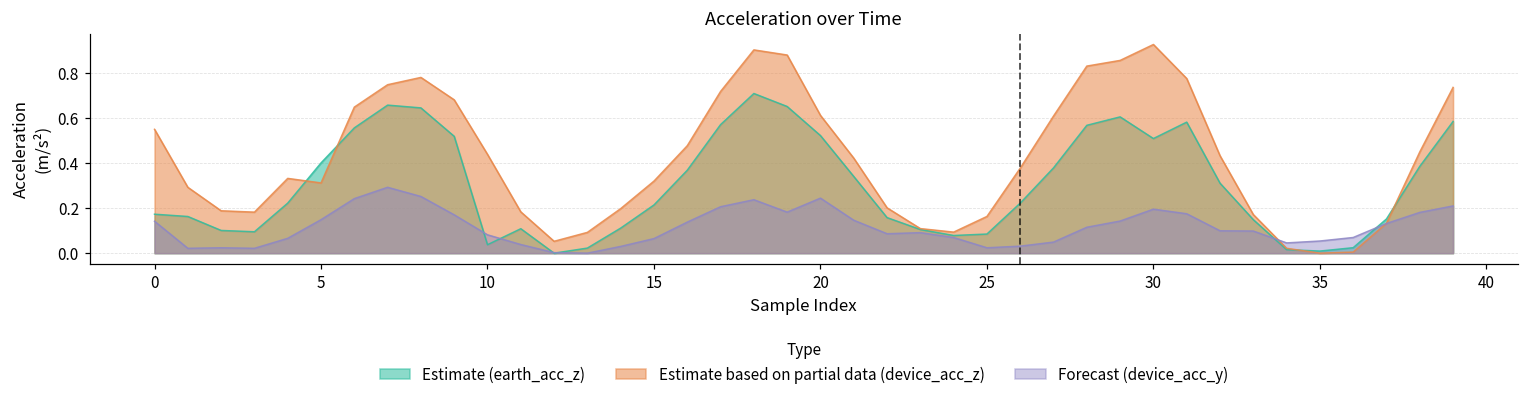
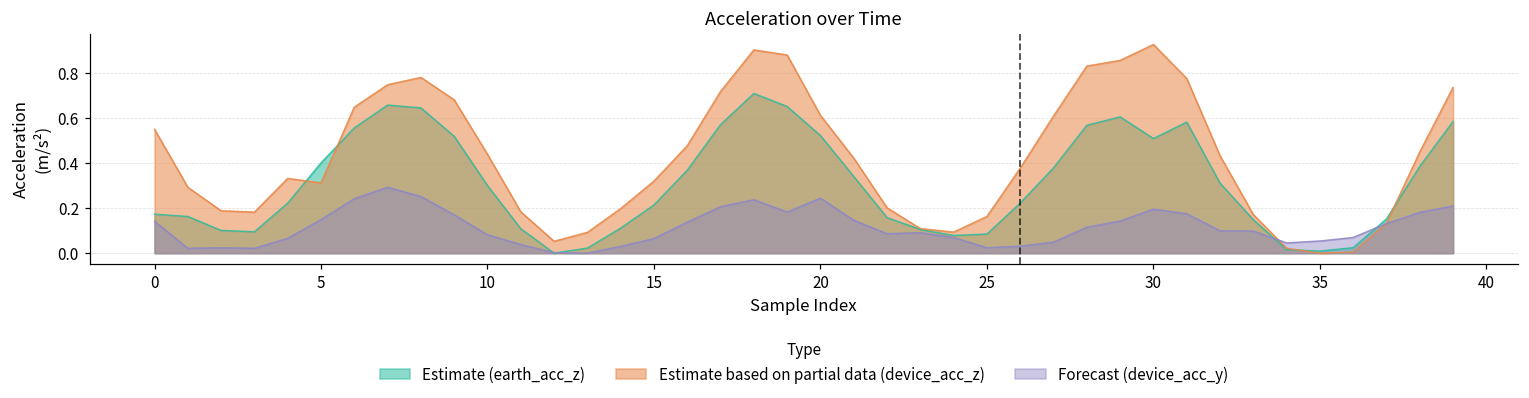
Estimate (earth_acc_z), 10: 0.04 -> 0.30
